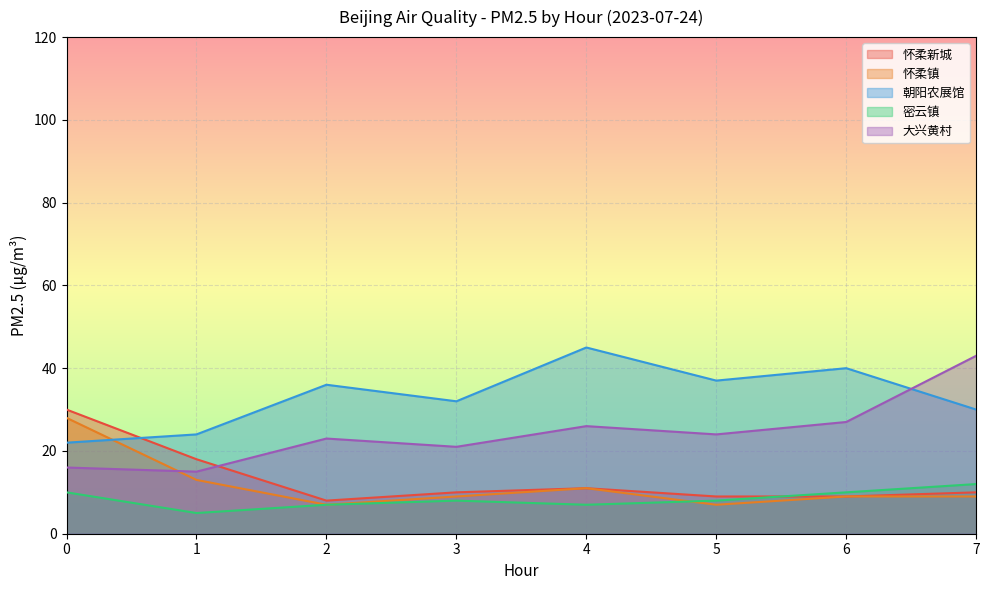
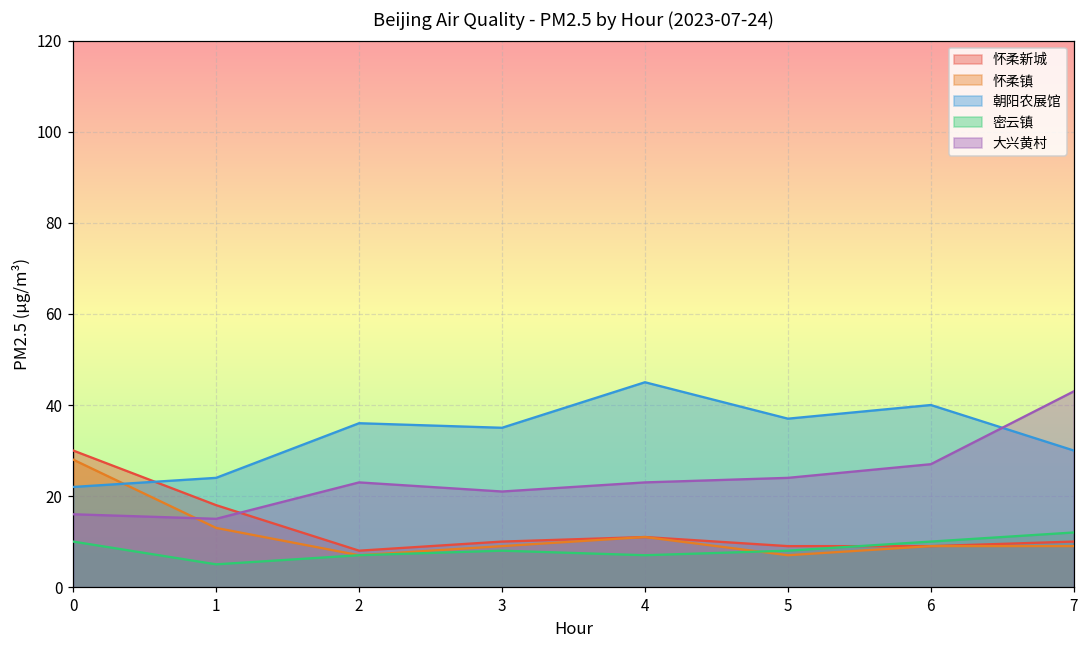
朝阳农展馆, 3: 32 -> 35
大兴黄村, 4: 26 -> 23
